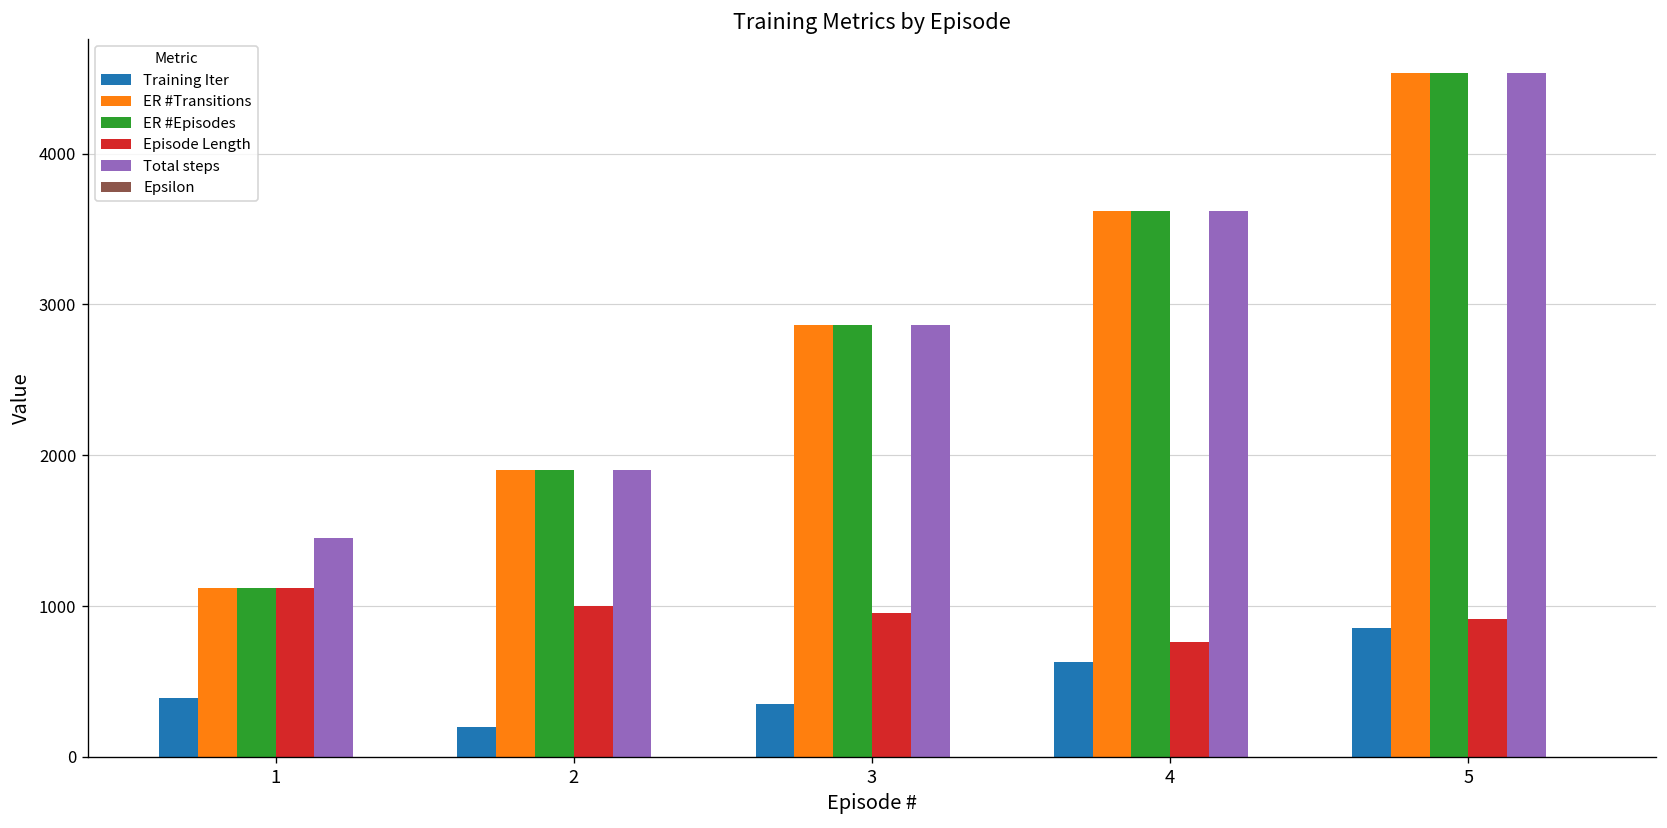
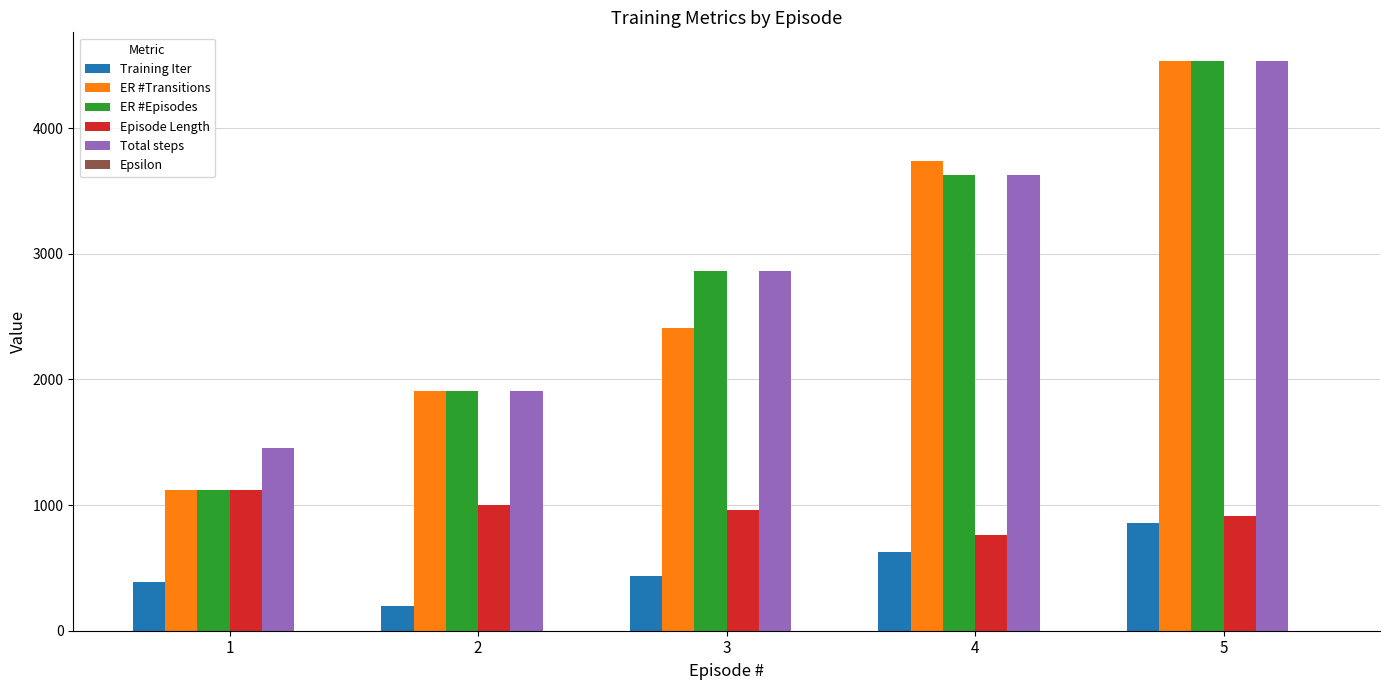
Training Iter, 3: 350 -> 440
ER #Transitions, 3: 2860 -> 2410
ER #Transitions, 4: 3620 -> 3740
